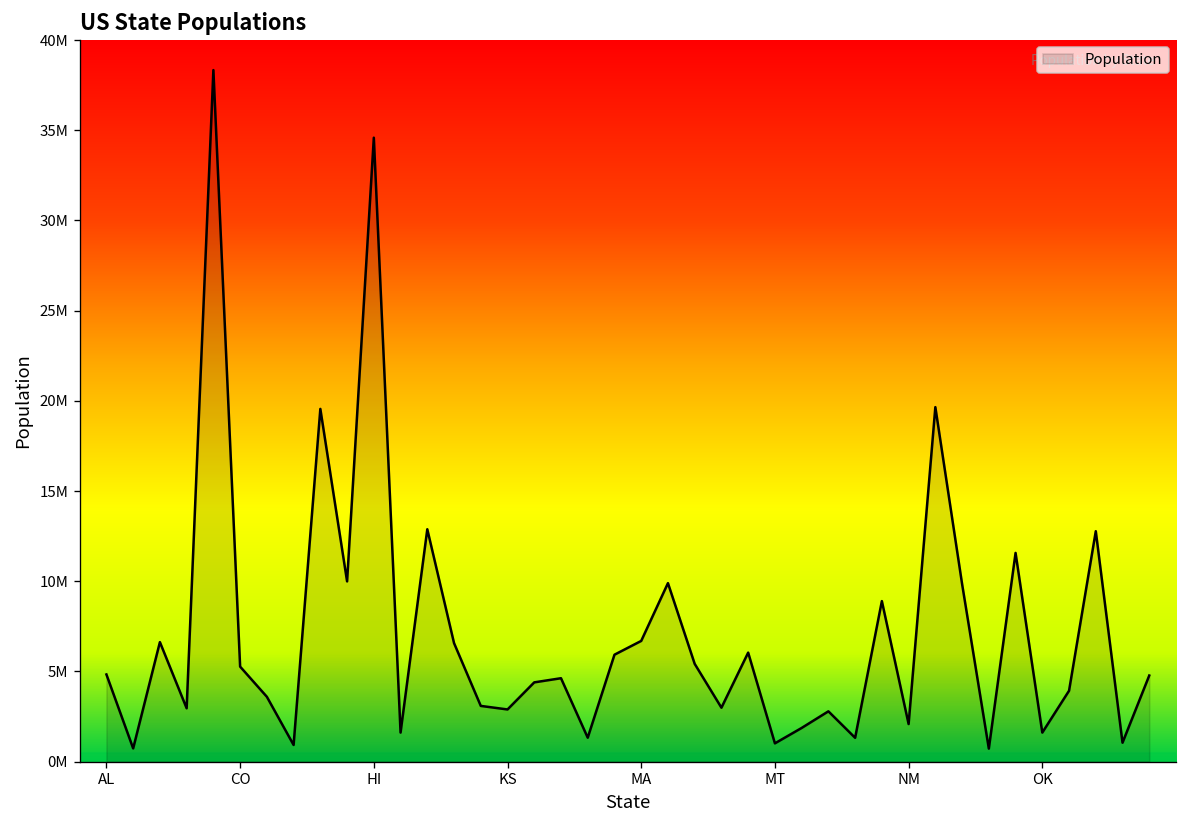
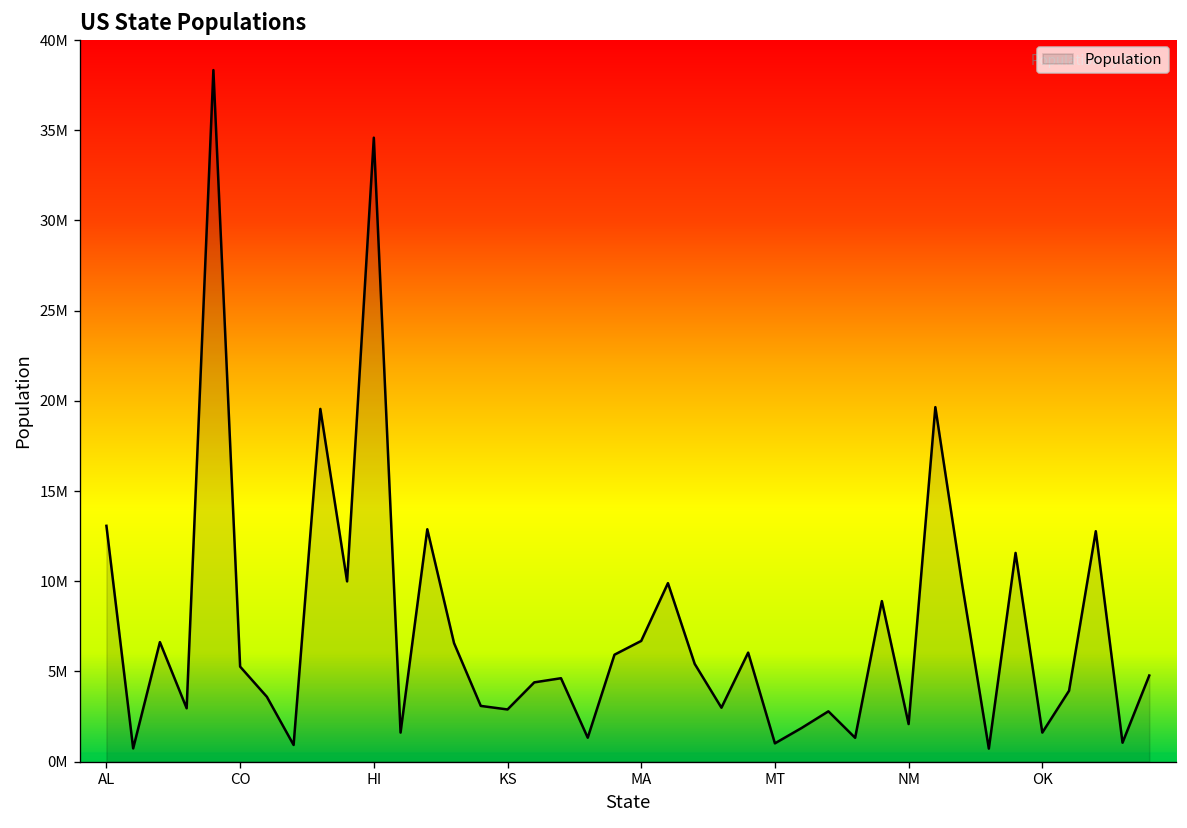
AL: 4800000 -> 13100000
